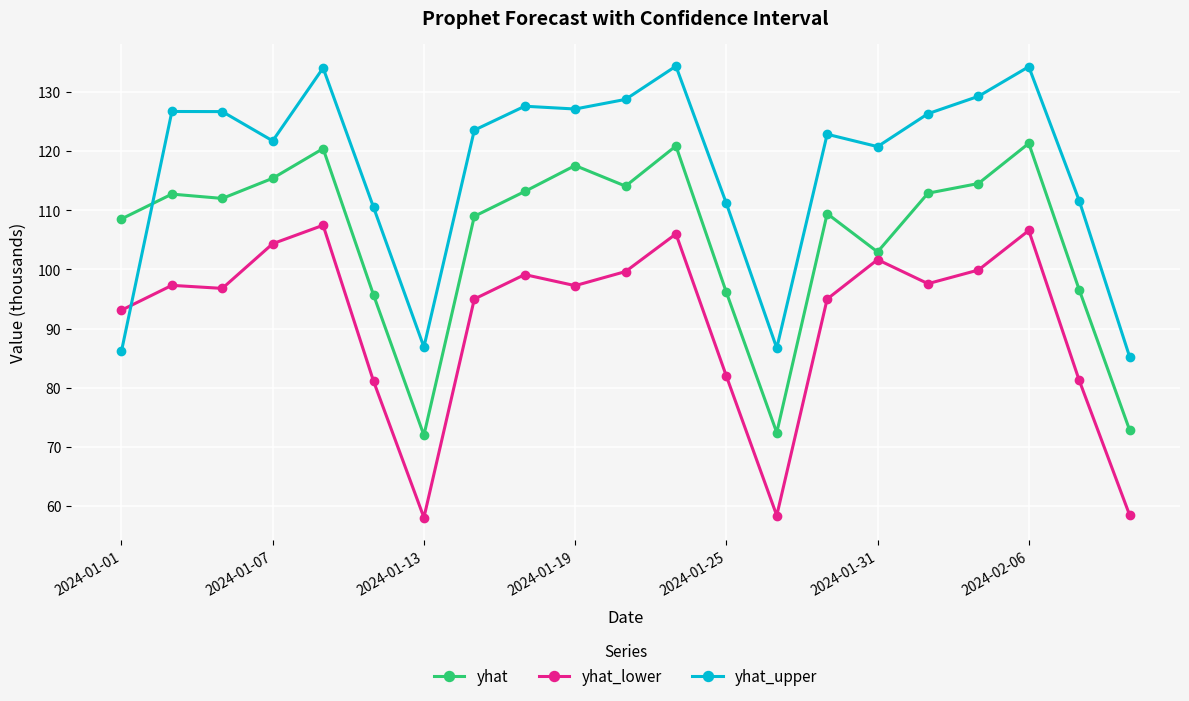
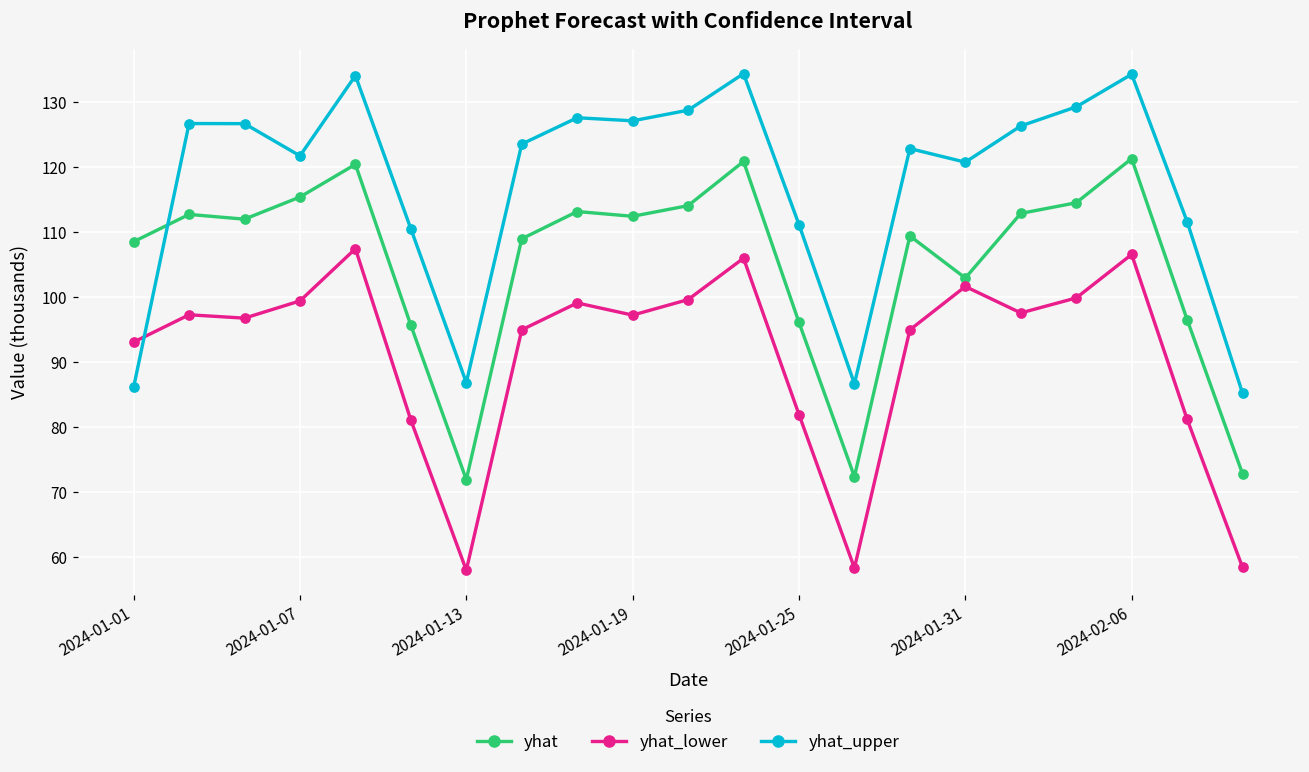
yhat_lower, 2024-01-07: 104 -> 99
yhat, 2024-01-19: 118 -> 112
